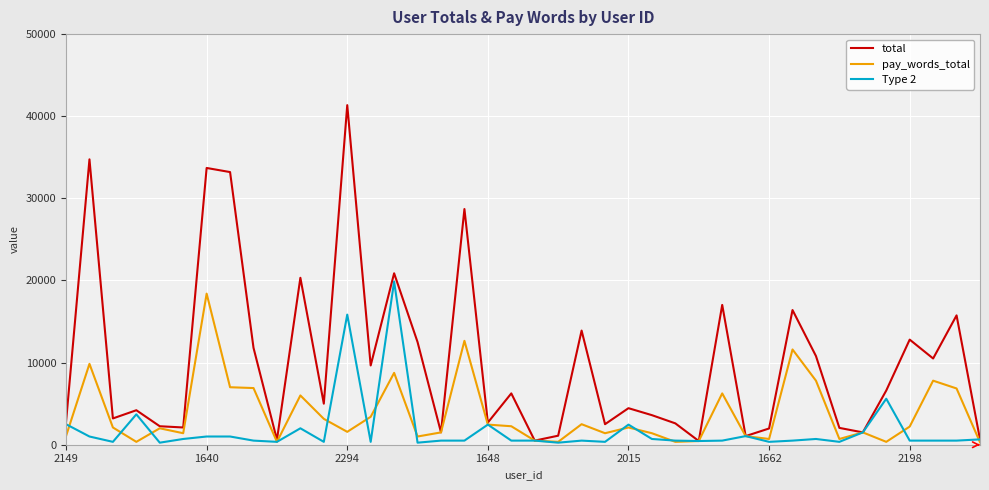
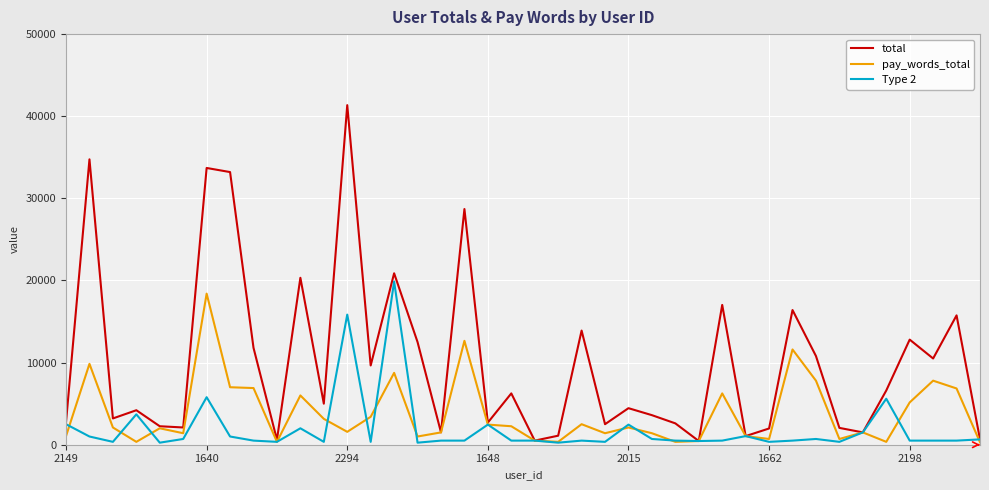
Type 2, 1640: 1000 -> 6000
pay_words_total, 2198: 2000 -> 5000
